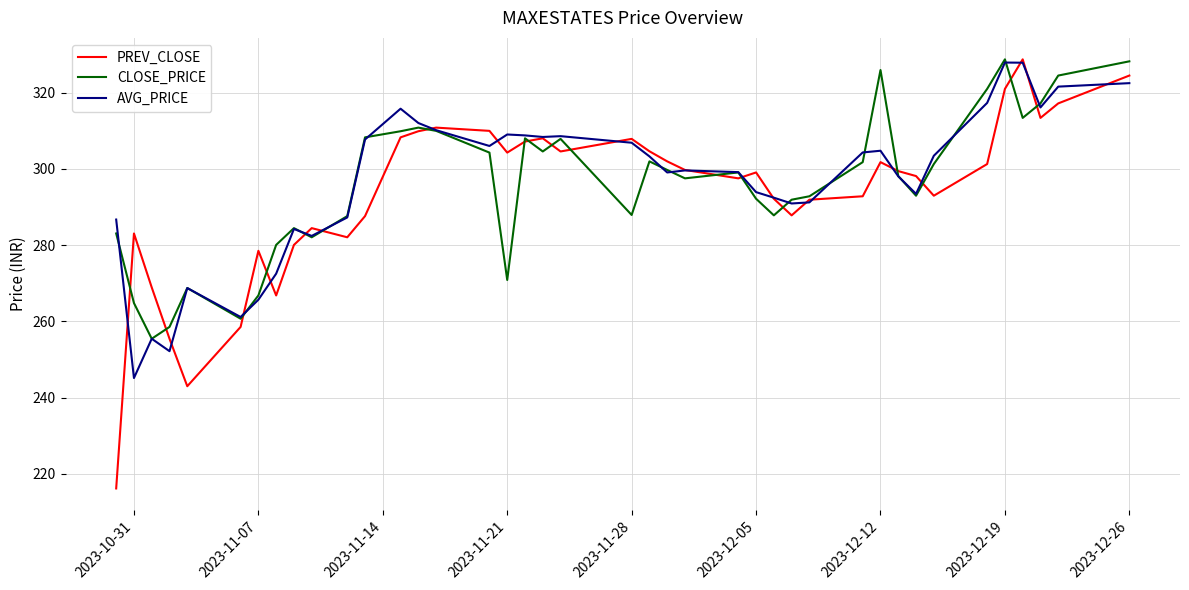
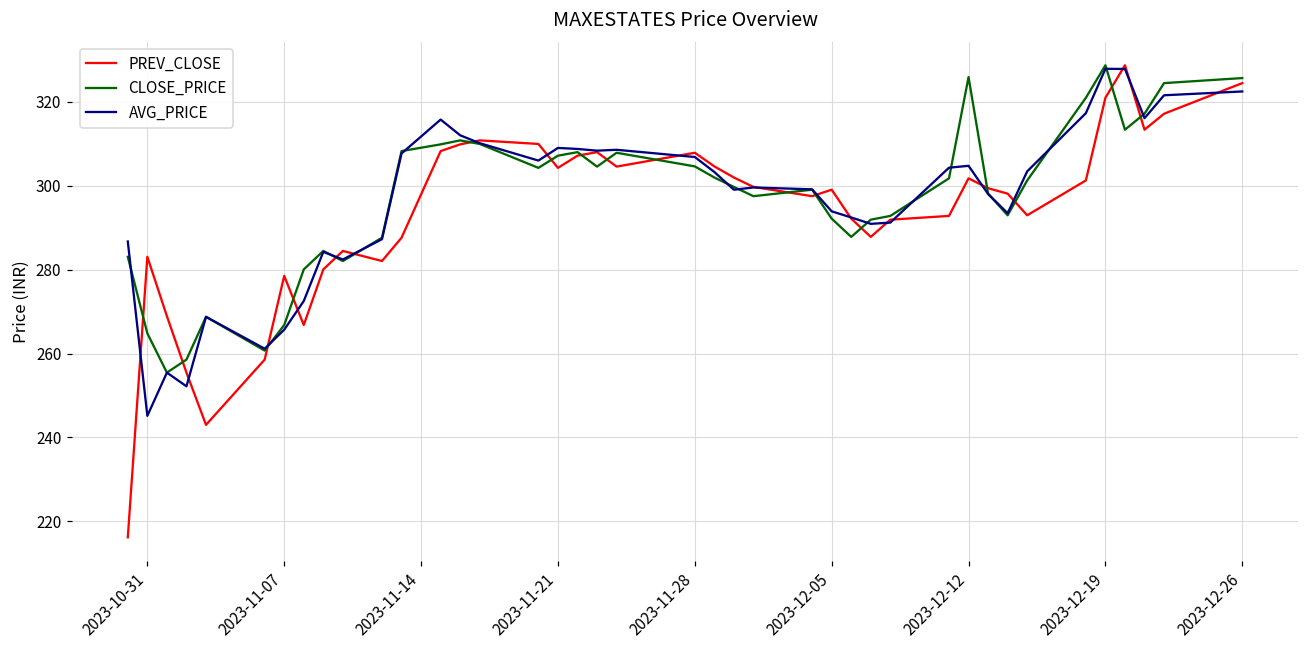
CLOSE_PRICE, 2023-11-21: 271 -> 307
CLOSE_PRICE, 2023-11-28: 288 -> 305
CLOSE_PRICE, 2023-12-26: 328 -> 326
